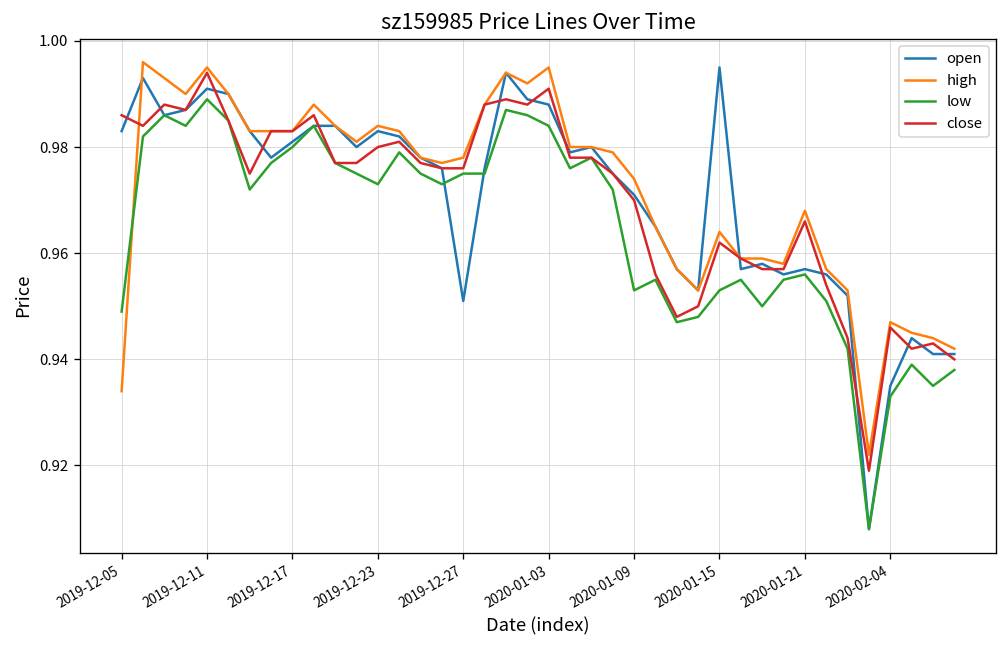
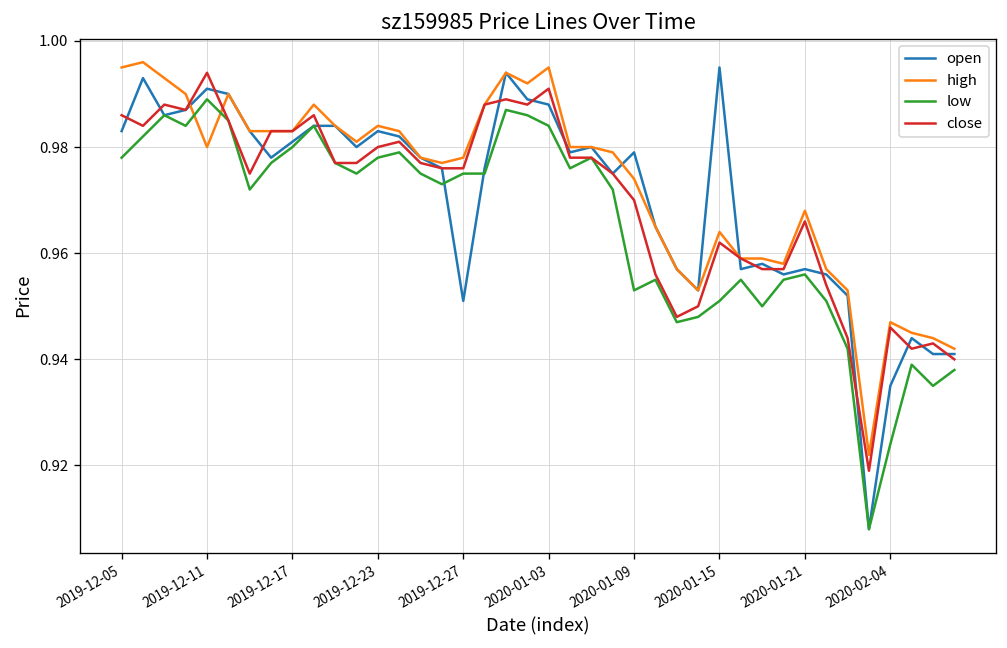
high, 2019-12-05: 0.934 -> 0.995
low, 2019-12-05: 0.949 -> 0.978
high, 2019-12-11: 0.995 -> 0.980
low, 2019-12-23: 0.973 -> 0.978
open, 2020-01-09: 0.971 -> 0.979
low, 2020-01-15: 0.953 -> 0.951
low, 2020-02-04: 0.933 -> 0.924
